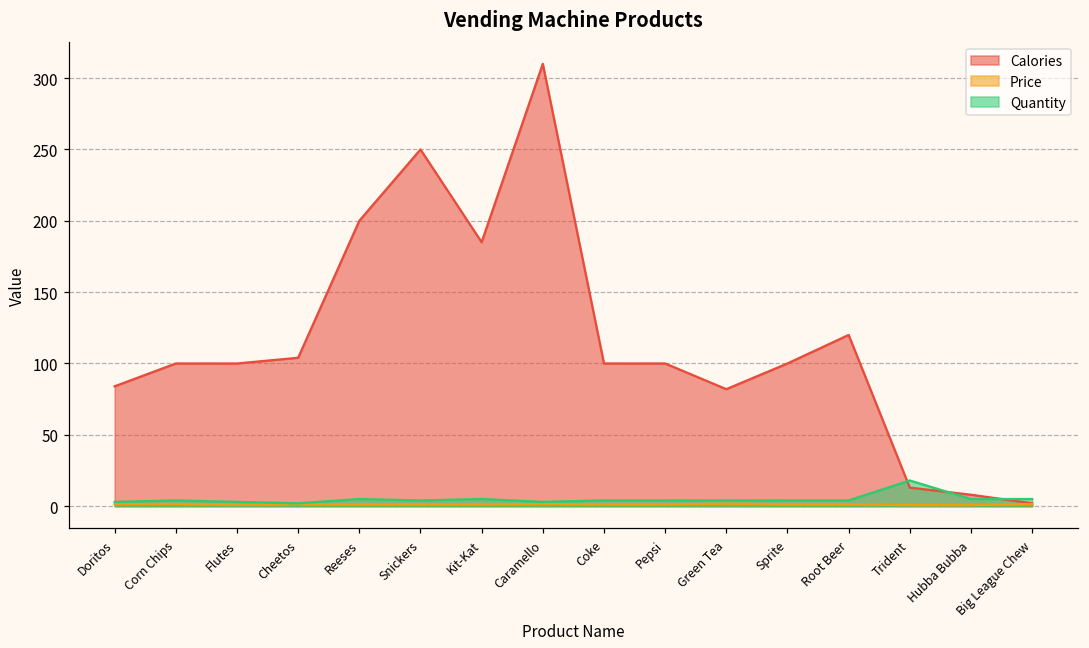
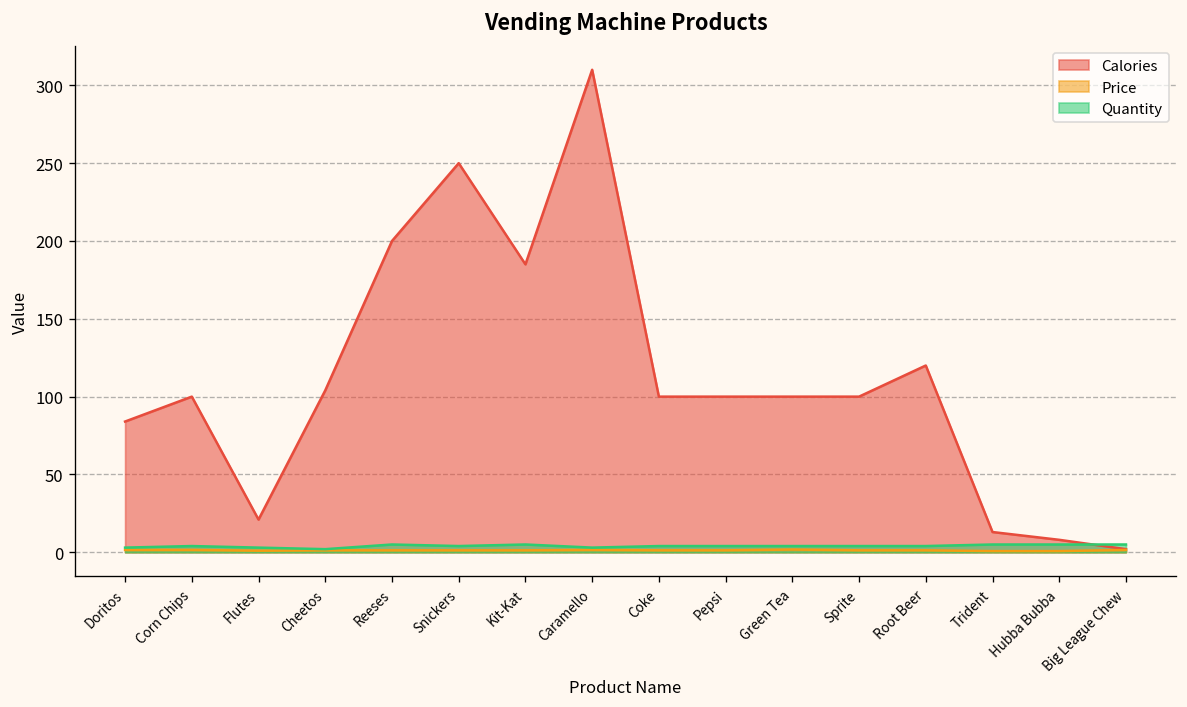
Calories, Flutes: 100 -> 21
Calories, Green Tea: 82 -> 100
Quantity, Trident: 18 -> 5
